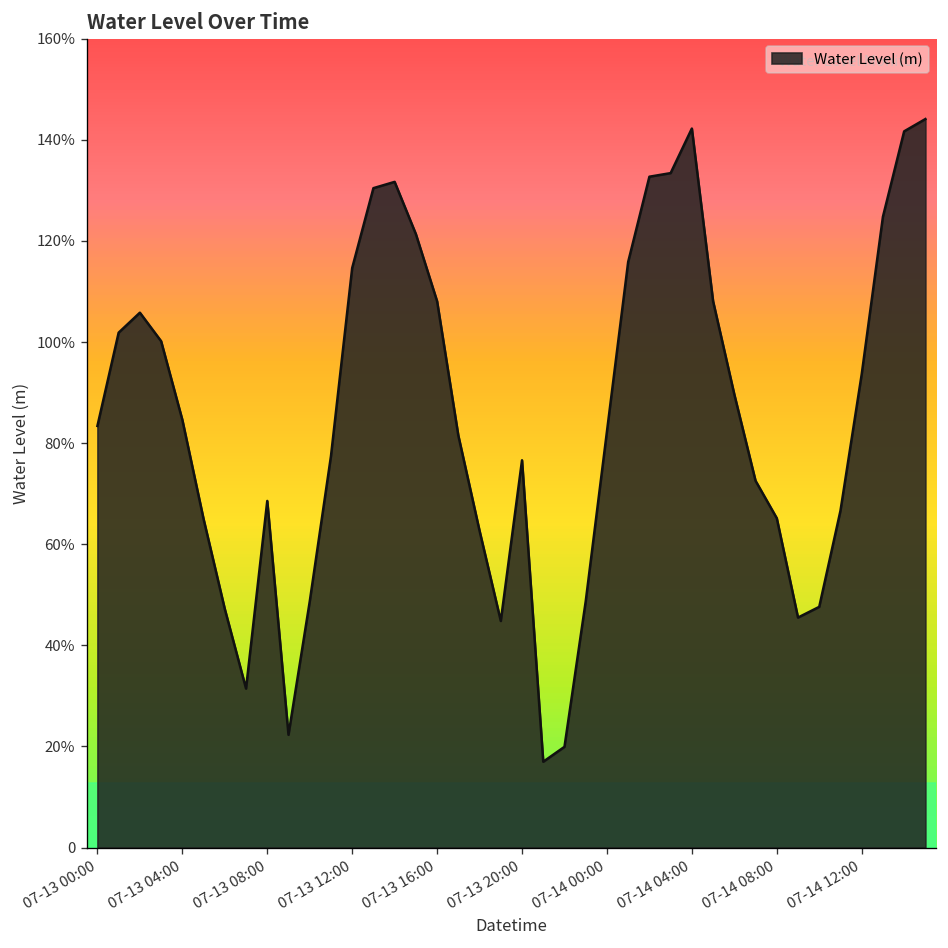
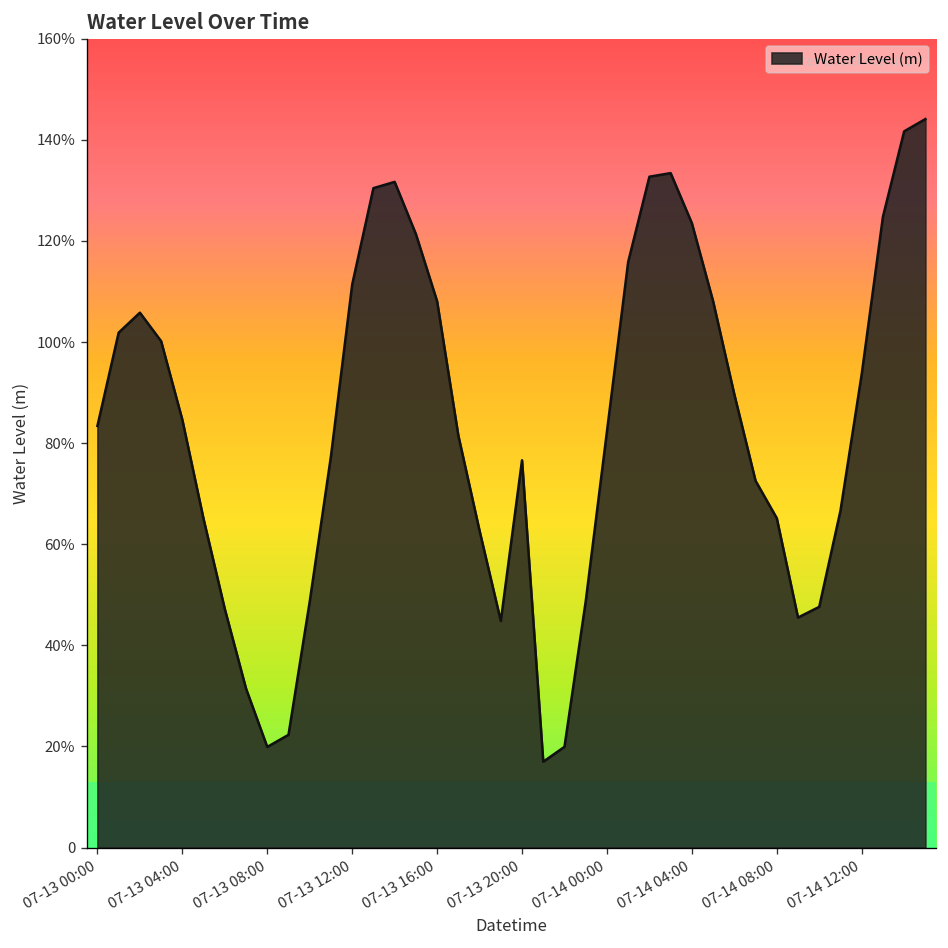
07-13 08:00: 69% -> 20%
07-13 12:00: 115% -> 111%
07-14 04:00: 142% -> 124%
